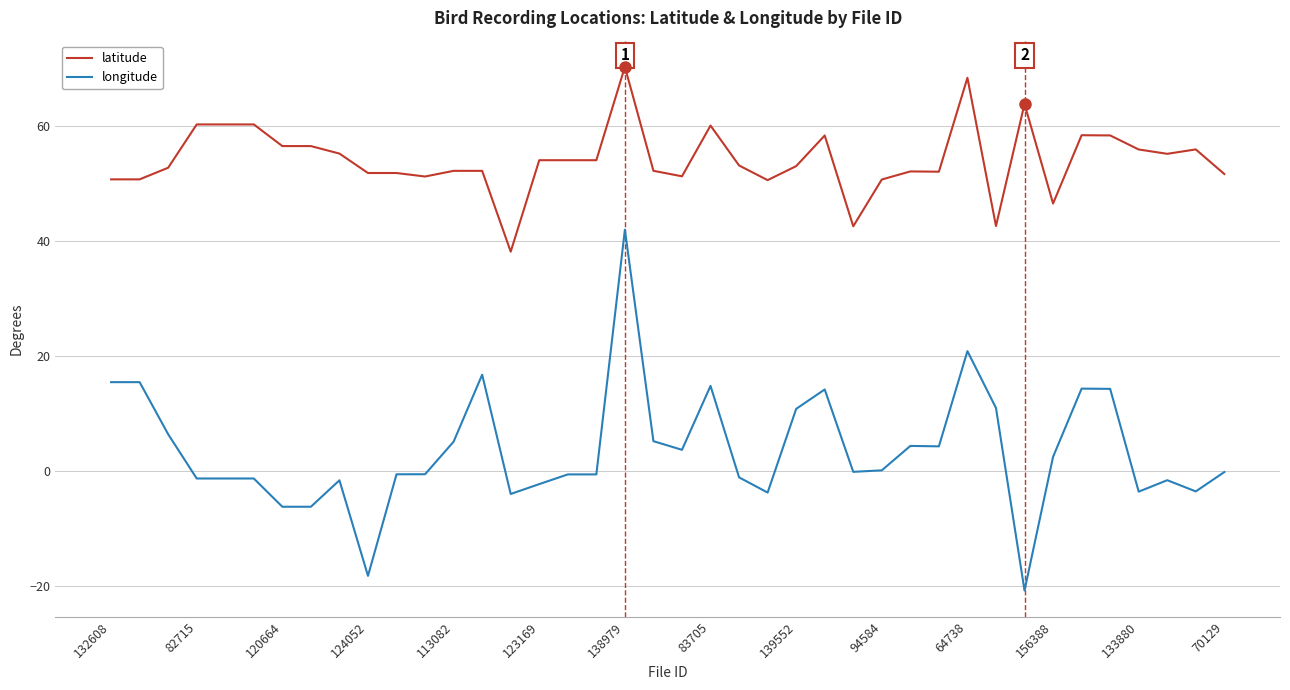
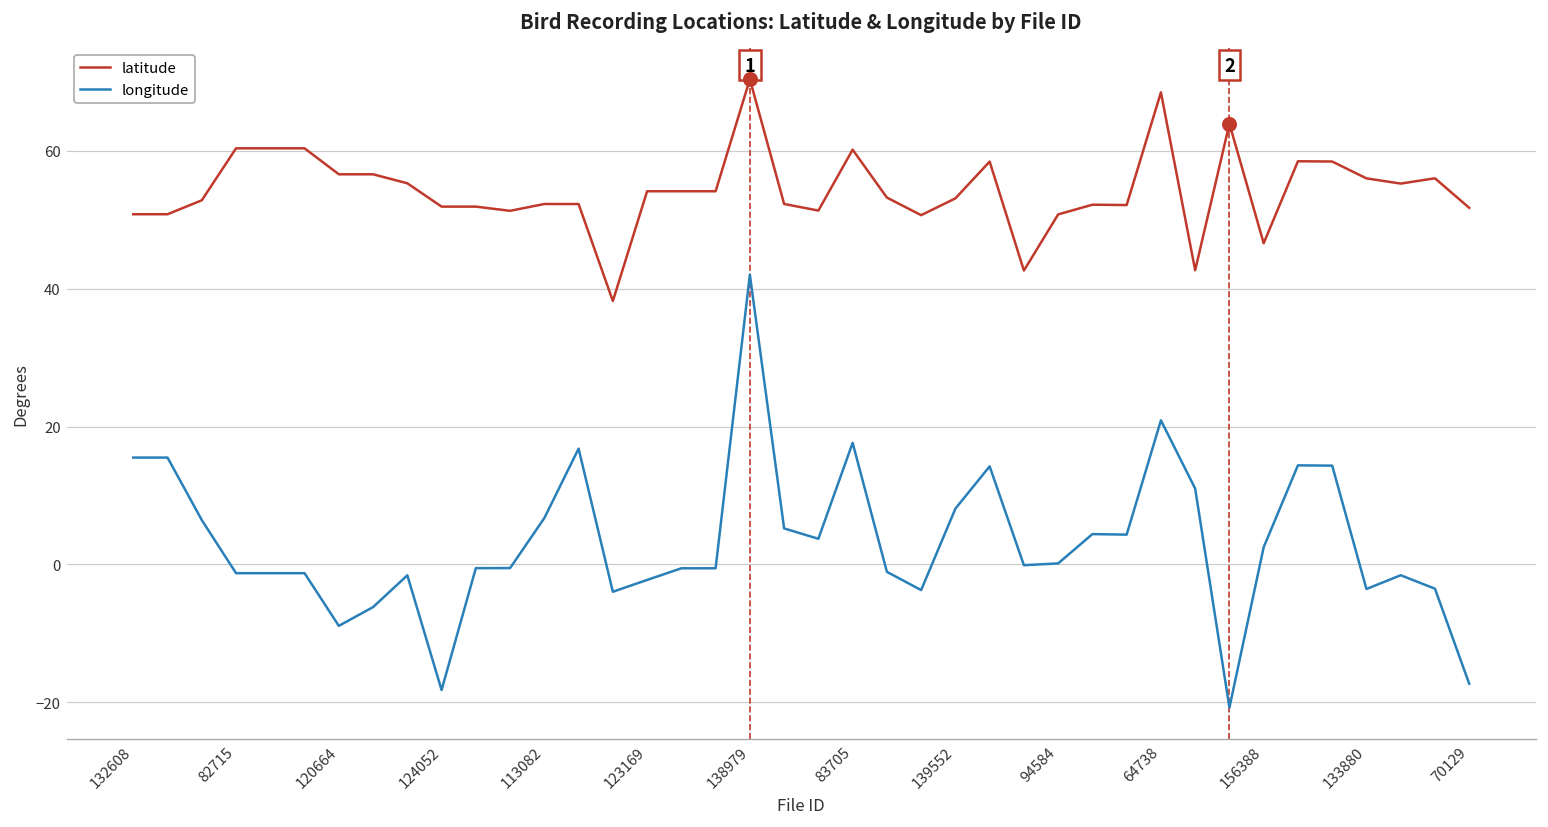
longitude, 120664: -6 -> -9
longitude, 113082: 5 -> 7
longitude, 83705: 15 -> 18
longitude, 139552: 11 -> 8
longitude, 70129: 0 -> -17
